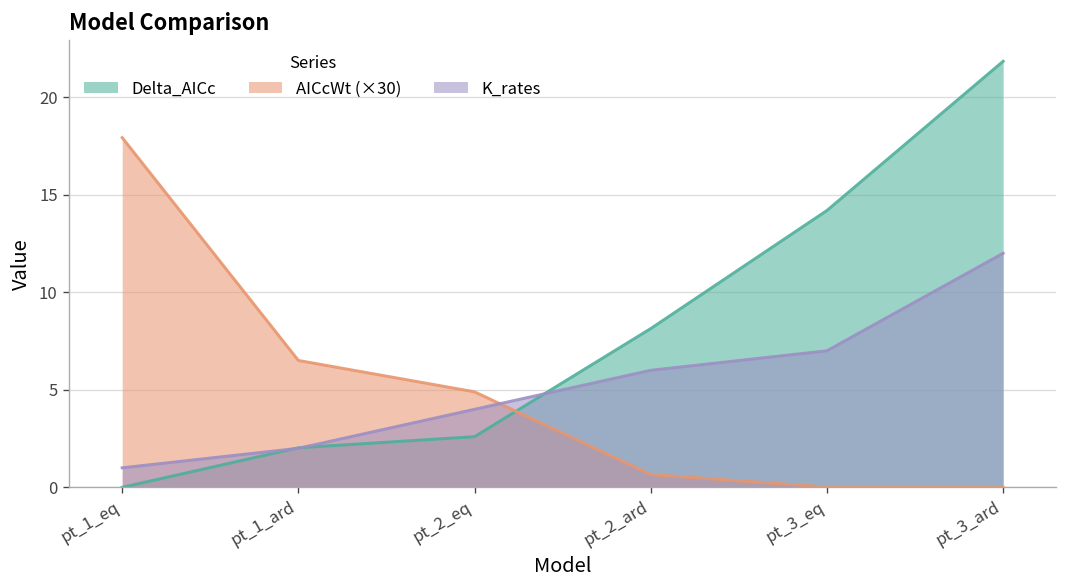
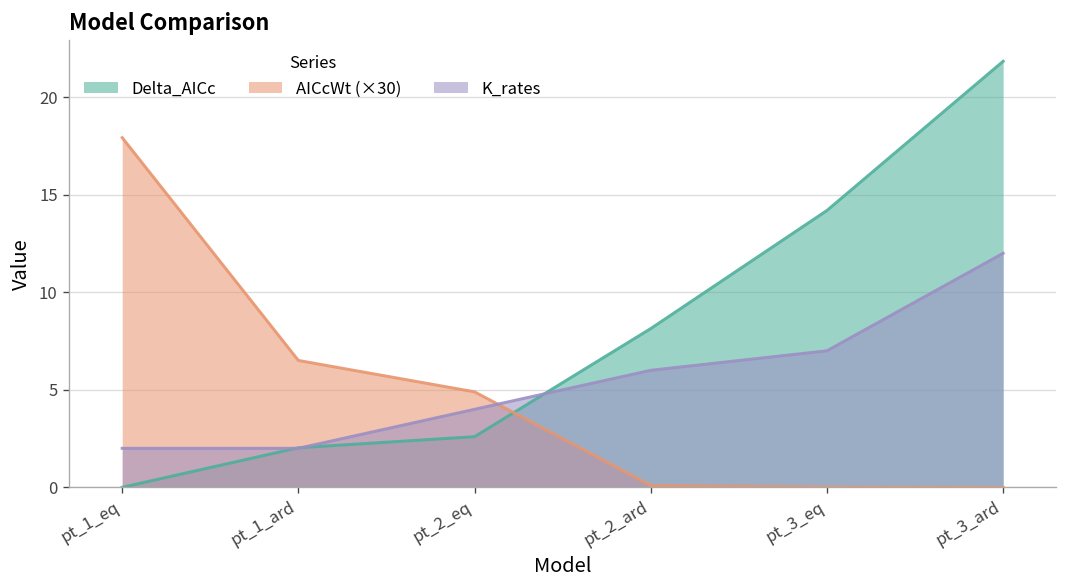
K_rates, pt_1_eq: 1 -> 2
AICcWt (×30), pt_2_ard: 0.7 -> 0.1
